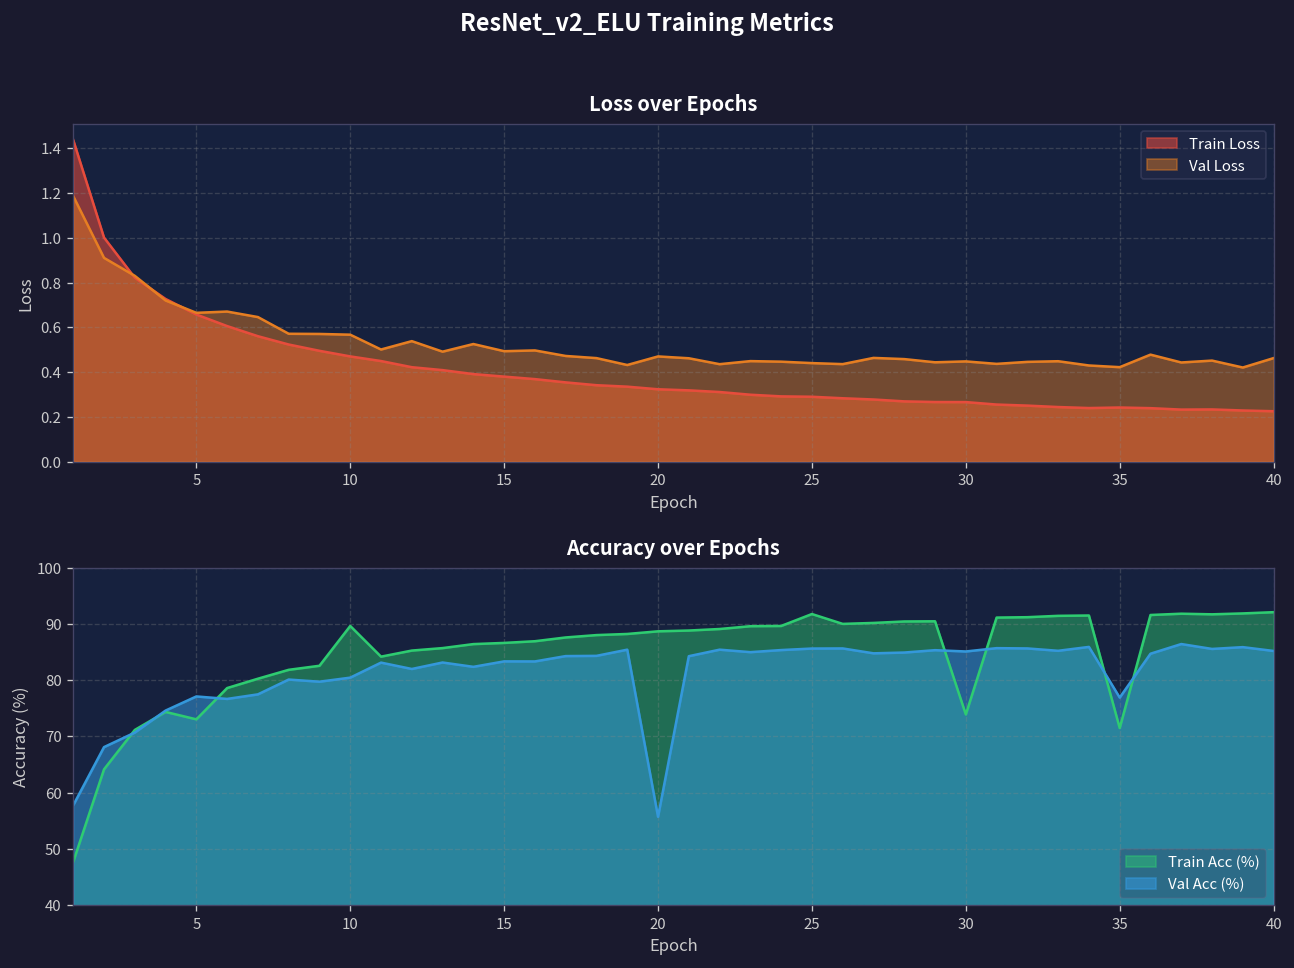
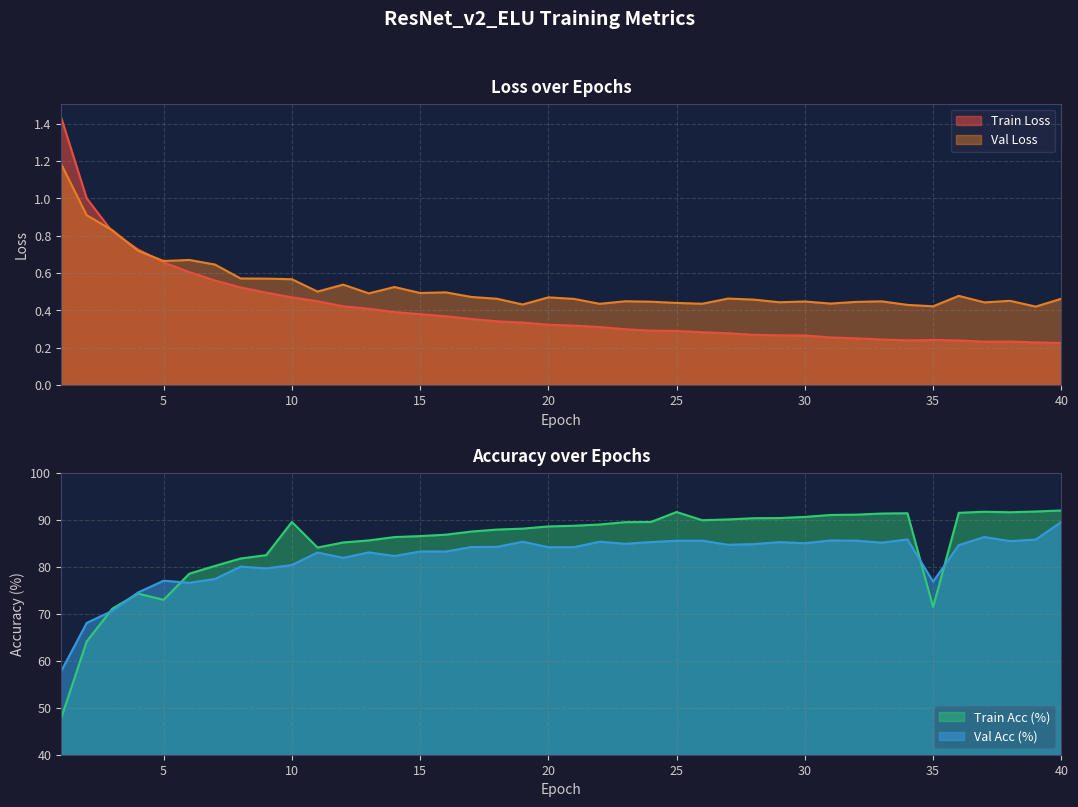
Accuracy over Epochs, Val Acc (%), 20: 56 -> 84
Accuracy over Epochs, Train Acc (%), 30: 74 -> 91
Accuracy over Epochs, Val Acc (%), 40: 85 -> 90
